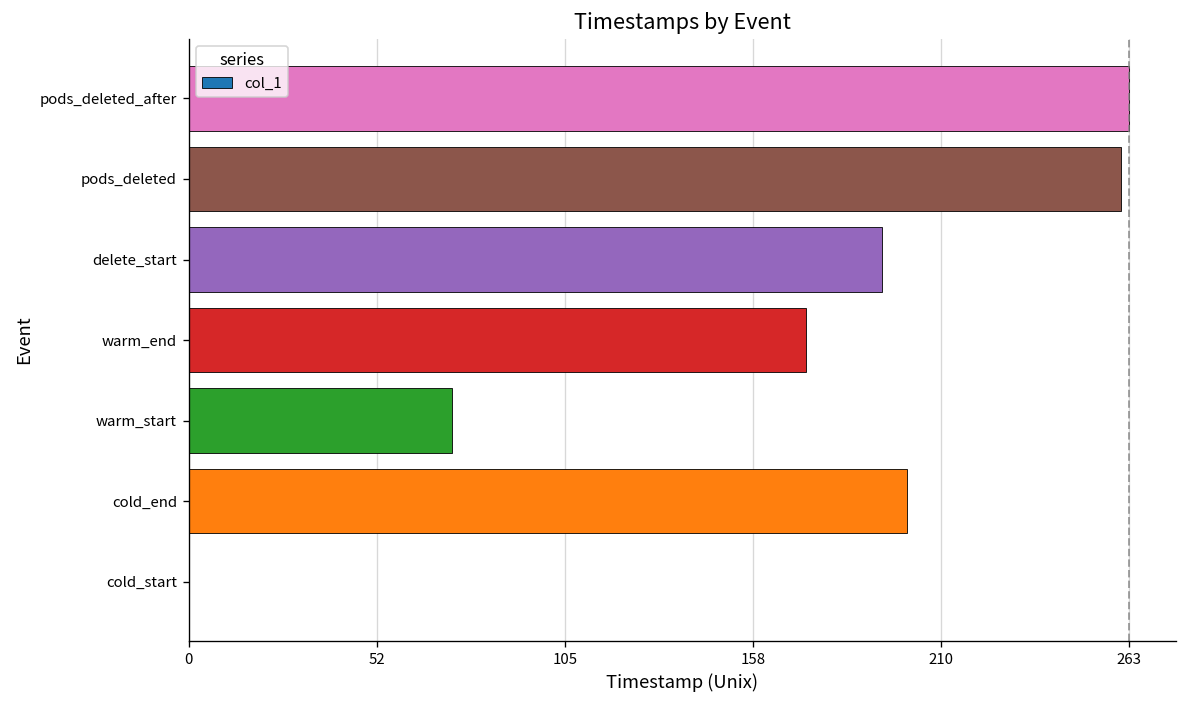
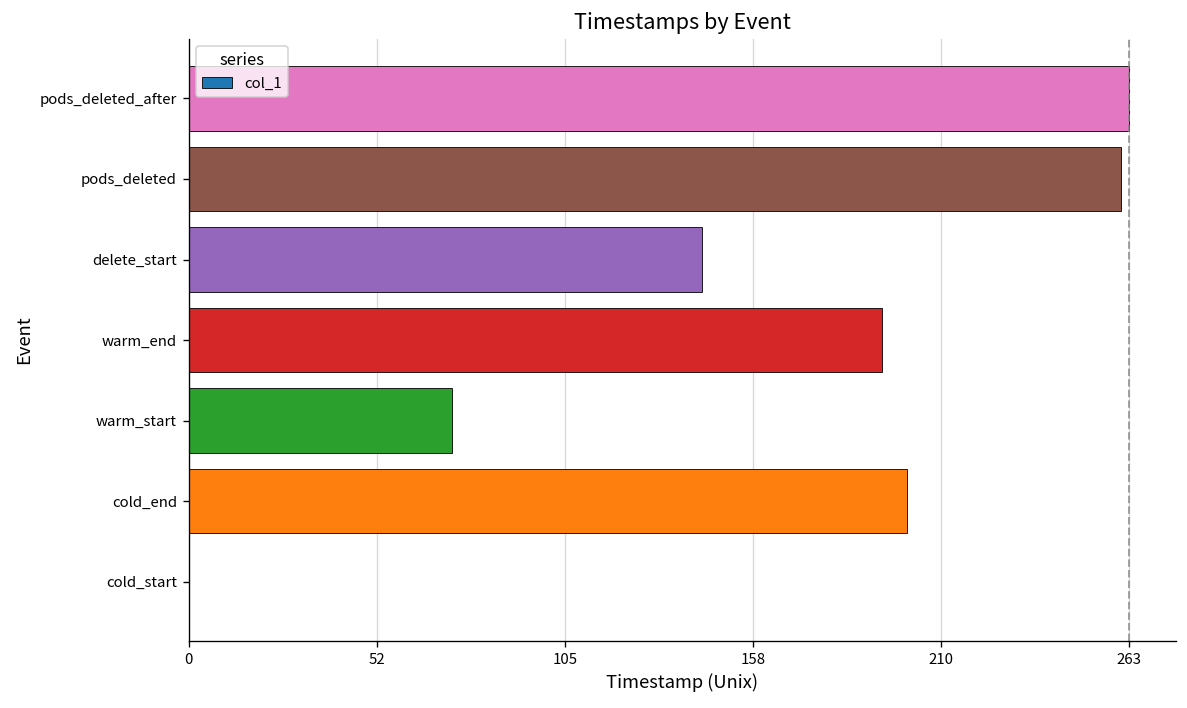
delete_start: 194 -> 144
warm_end: 173 -> 194
